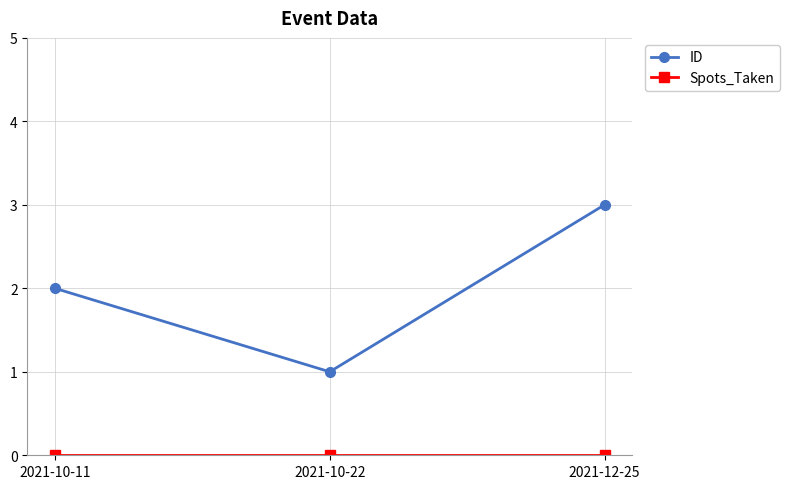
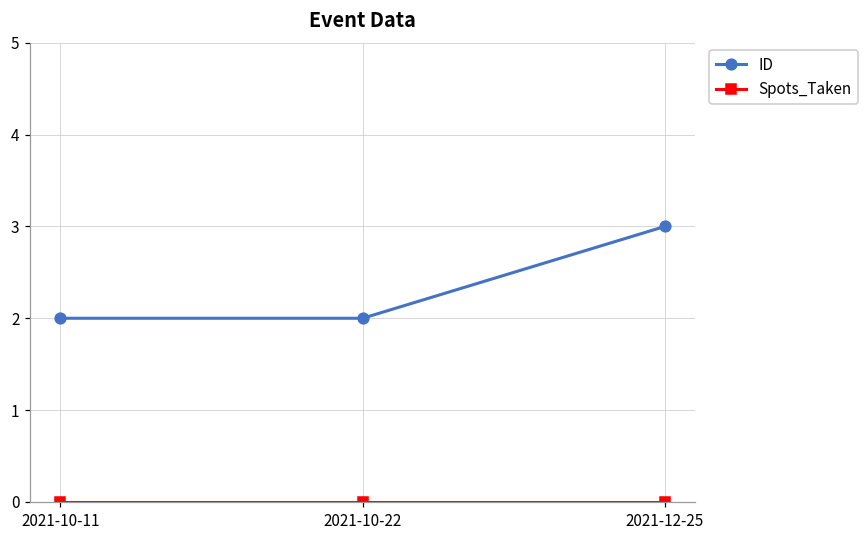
ID, 2021-10-22: 1 -> 2
